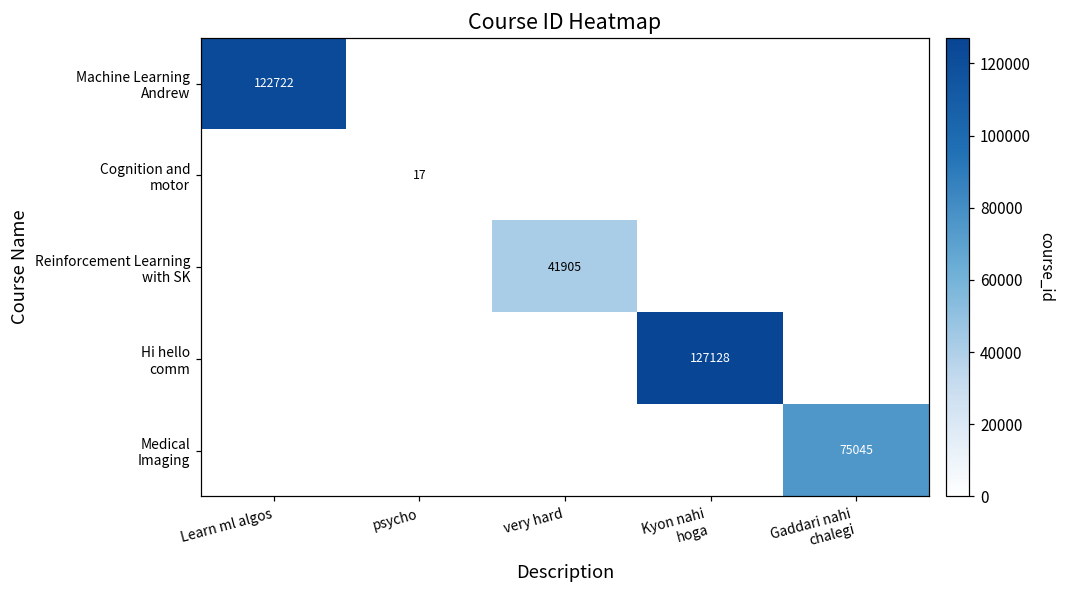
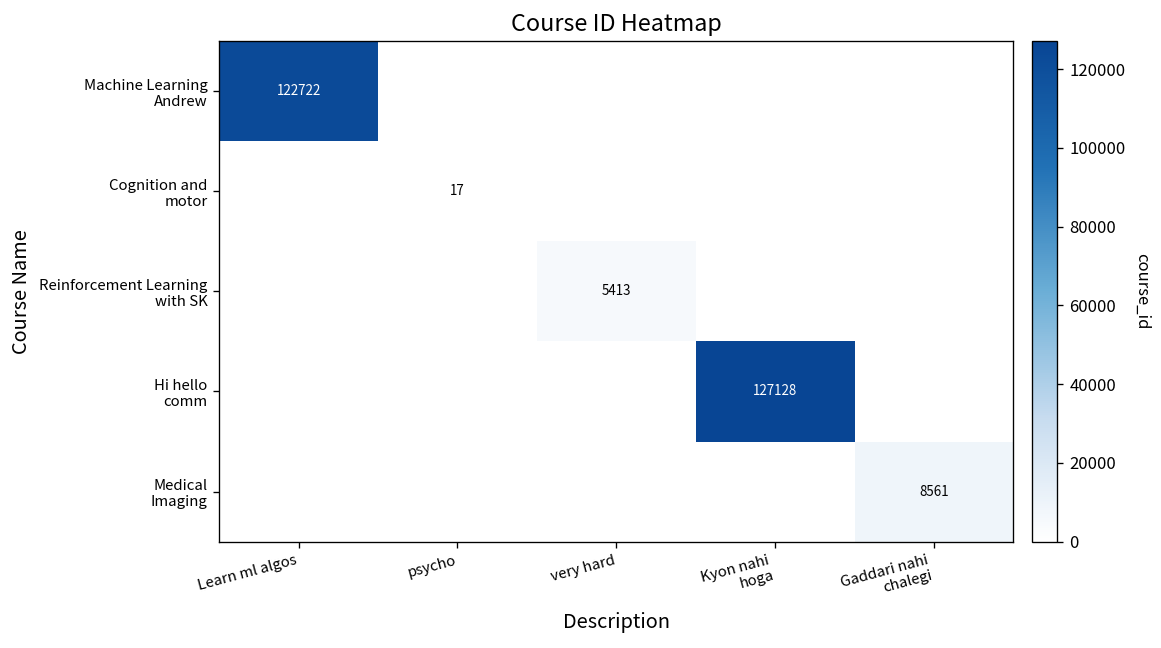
Reinforcement Learning with SK, very hard: 41905 -> 5413
Medical Imaging, Gaddari nahi chalegi: 75045 -> 8561
